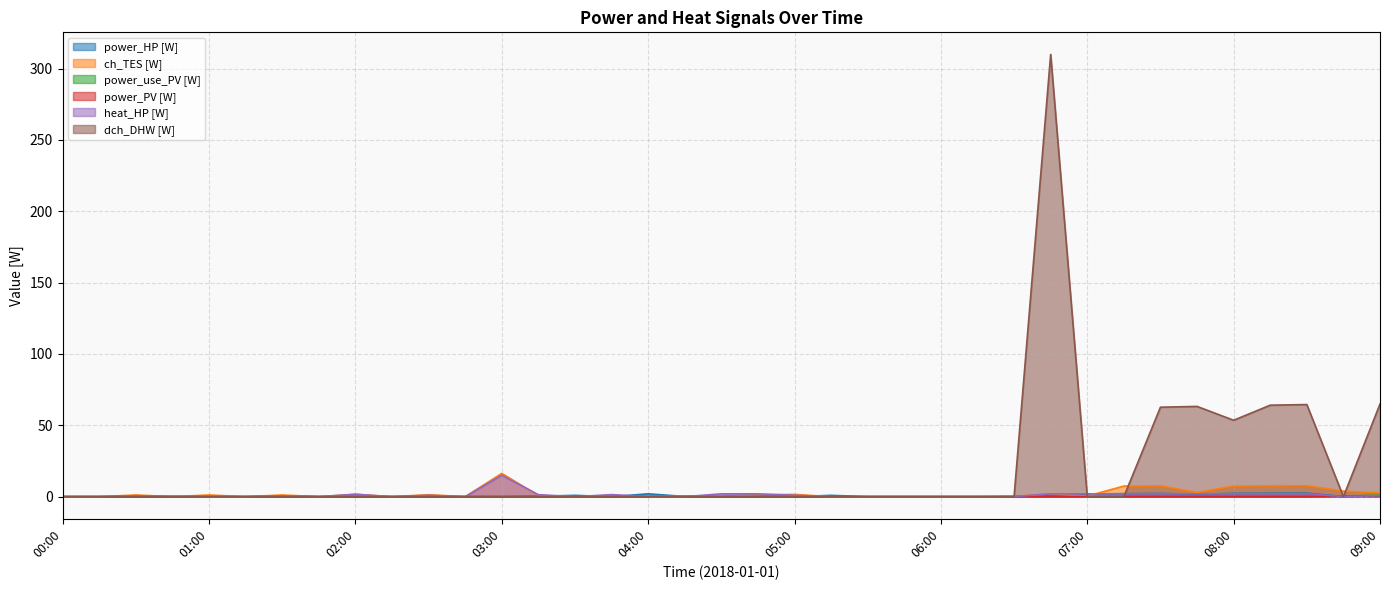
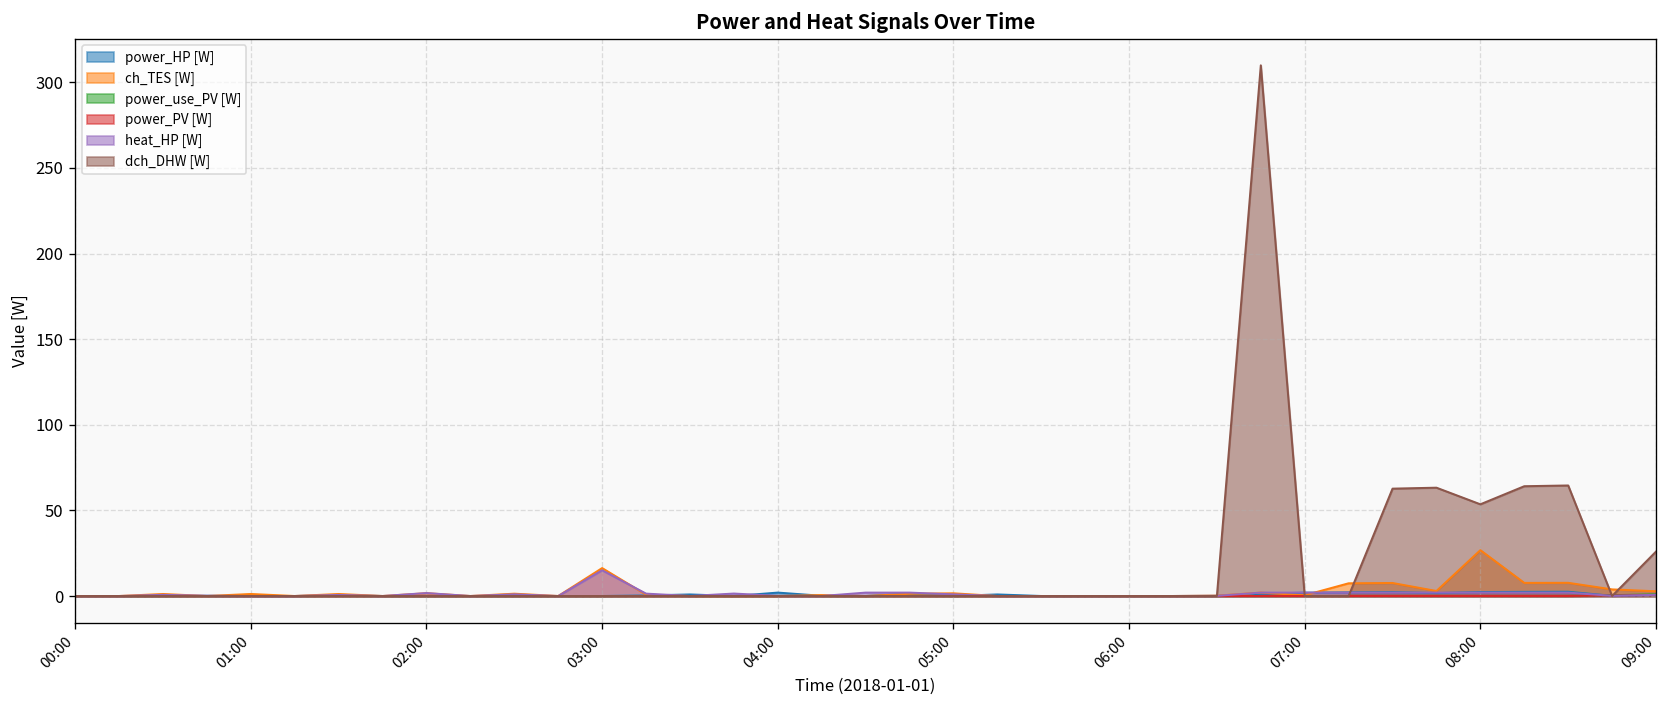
ch_TES [W], 08:00: 7 -> 27
dch_DHW [W], 09:00: 65 -> 26
